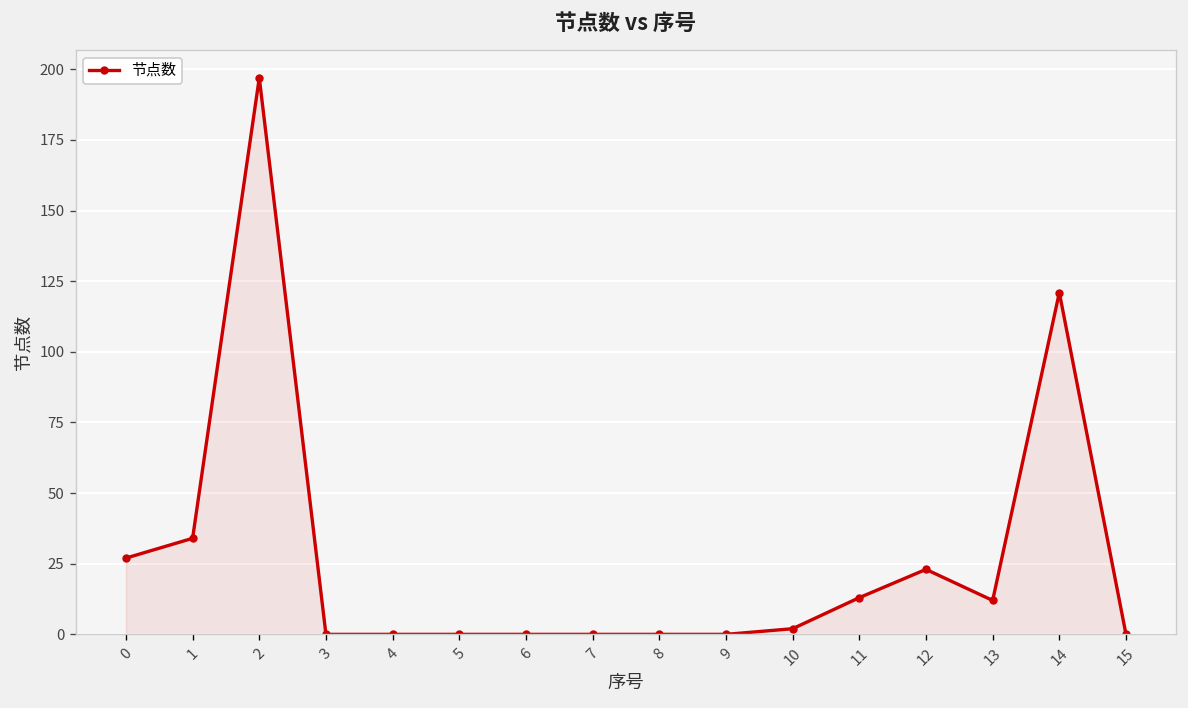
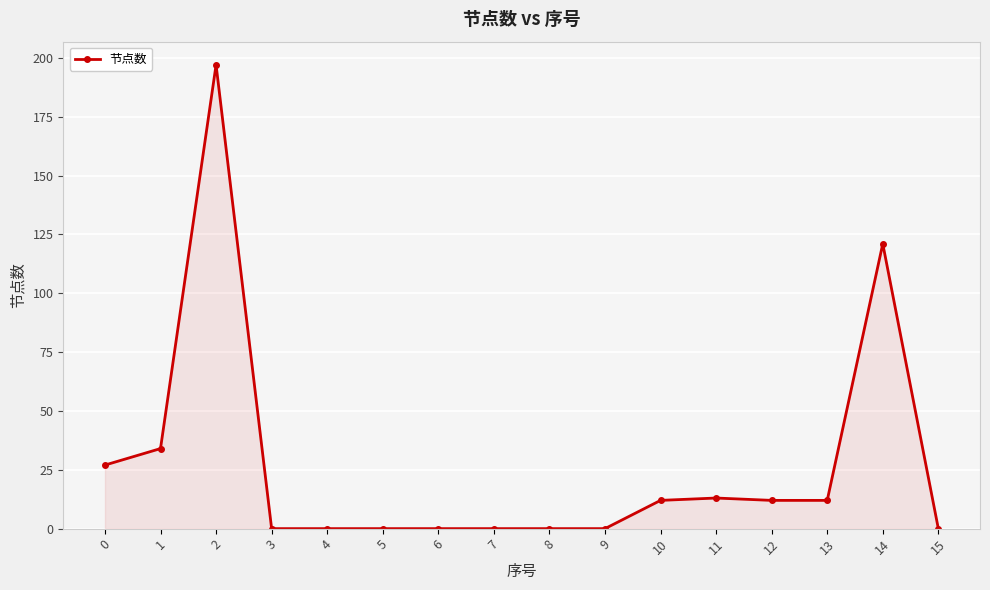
10: 2 -> 12
12: 23 -> 12
